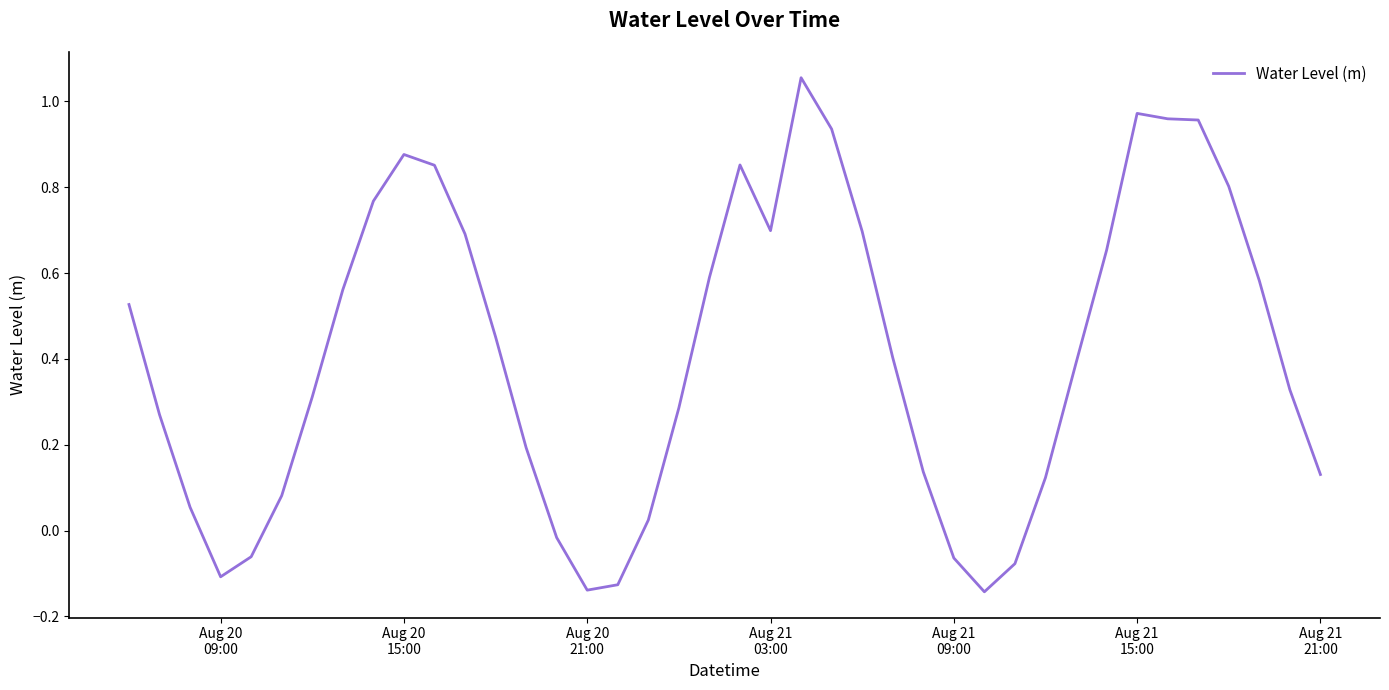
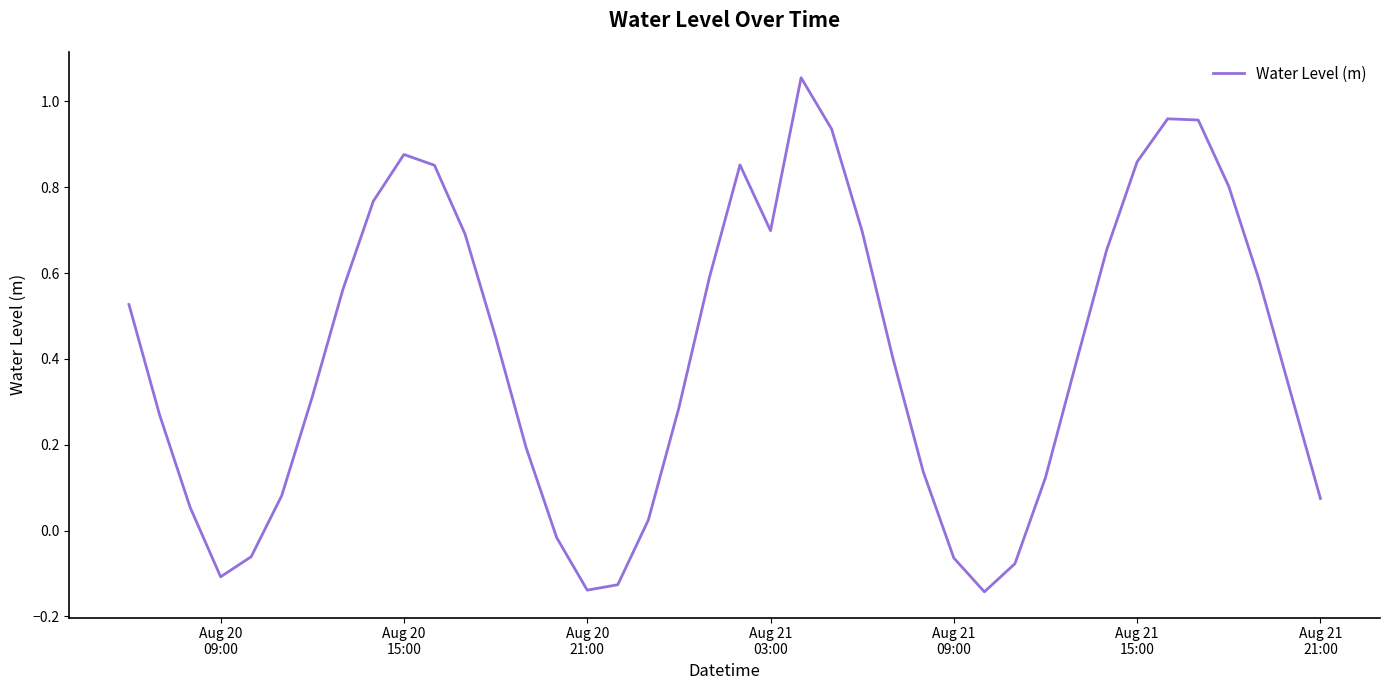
Aug 21 15:00: 0.97 -> 0.86
Aug 21 21:00: 0.13 -> 0.07
